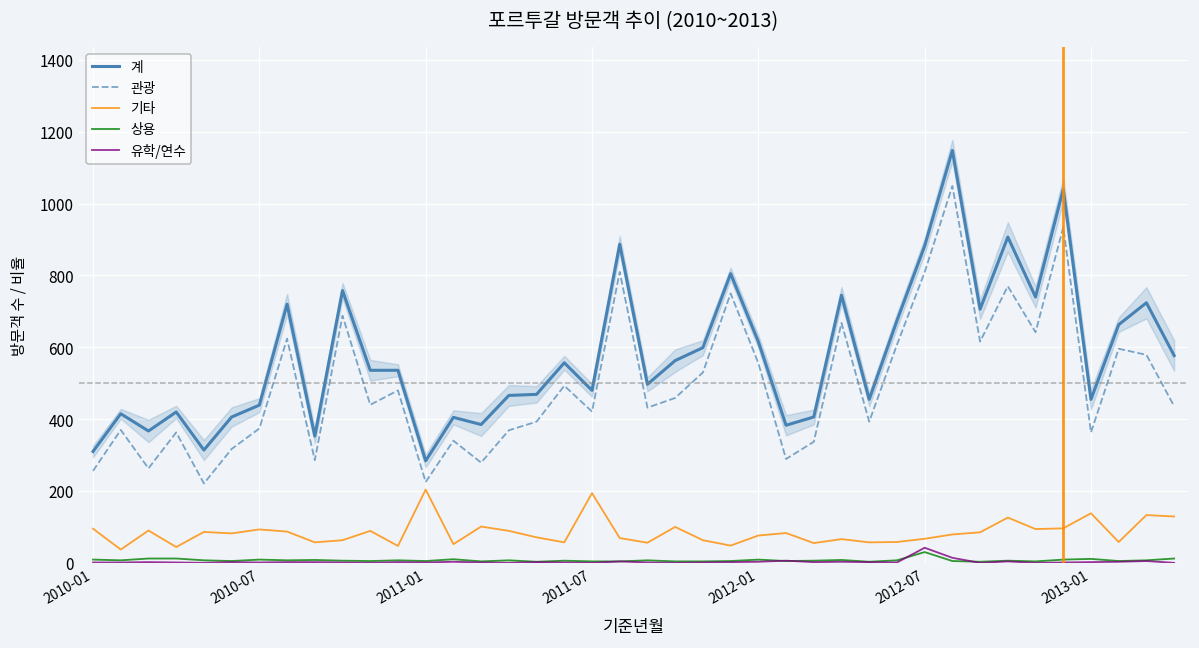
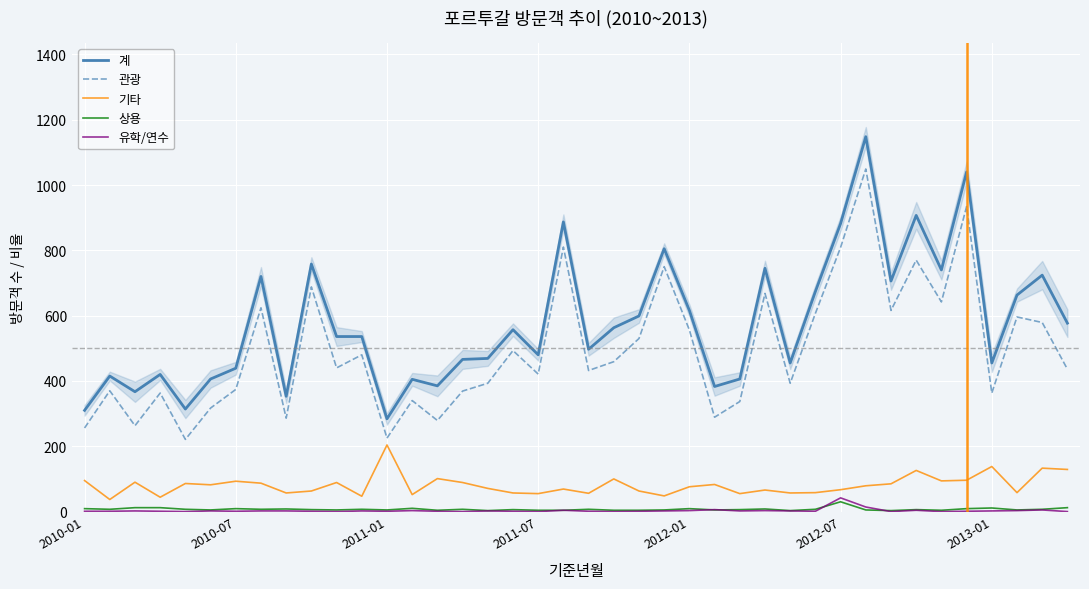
기타, 2011-07: 190 -> 60
